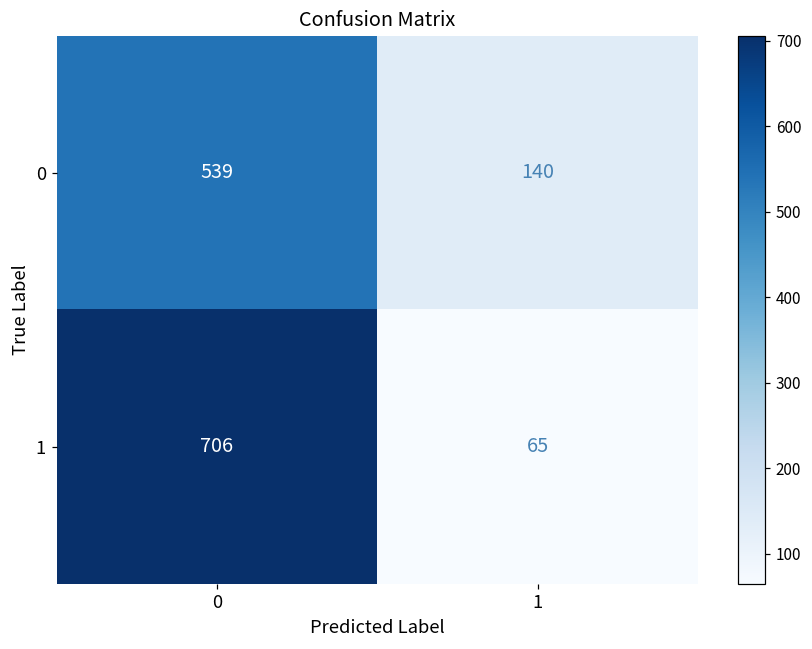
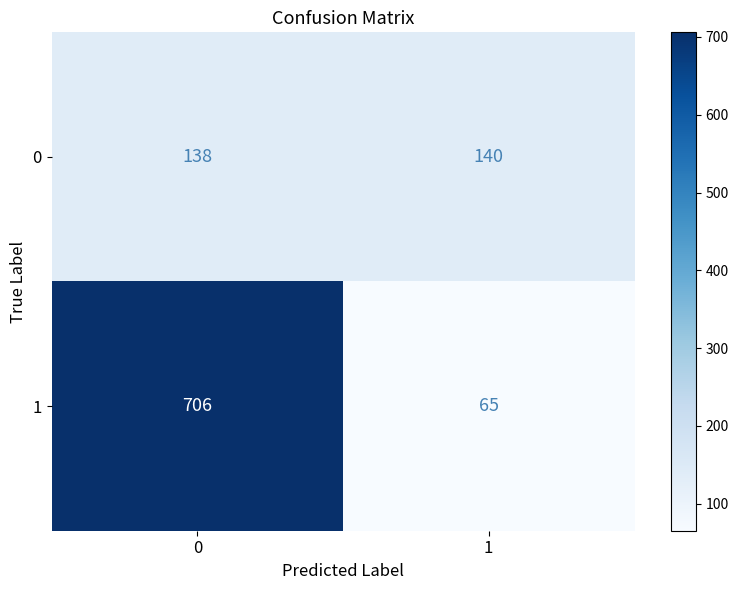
0, 0: 539 -> 138
